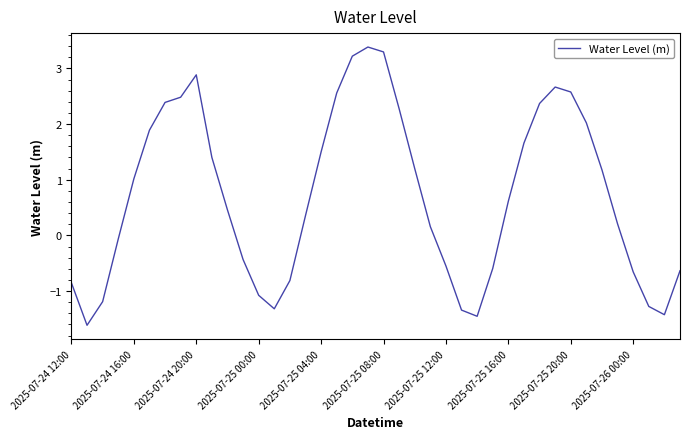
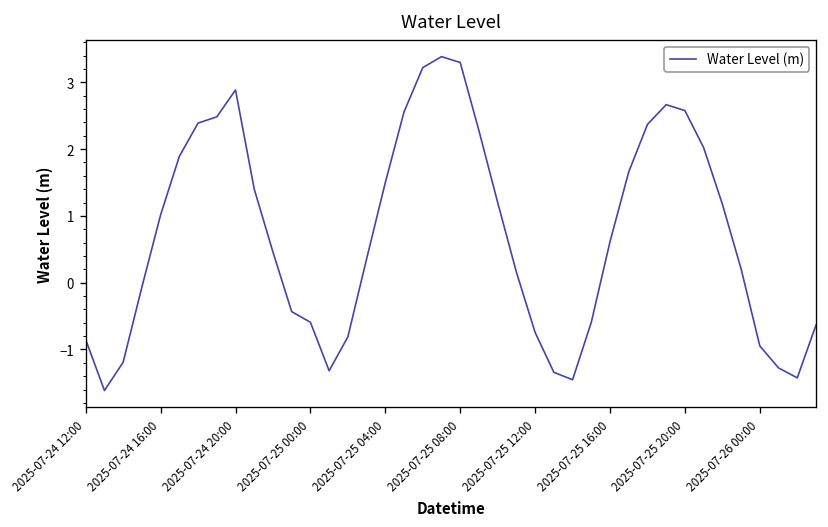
2025-07-25 00:00: -1.1 -> -0.6
2025-07-25 12:00: -0.5 -> -0.7
2025-07-26 00:00: -0.7 -> -0.9
